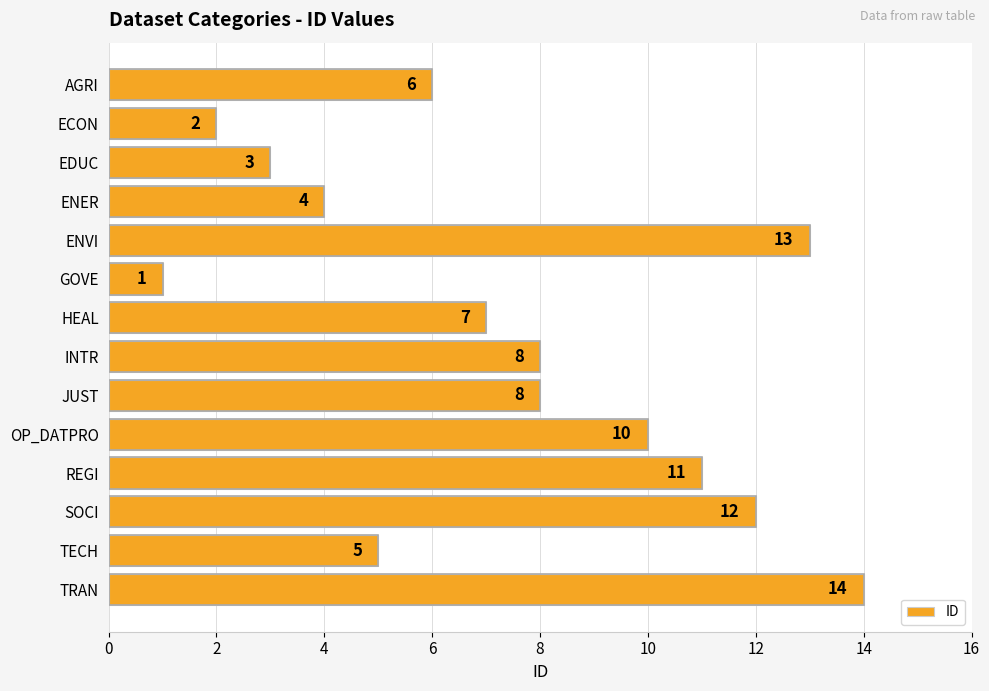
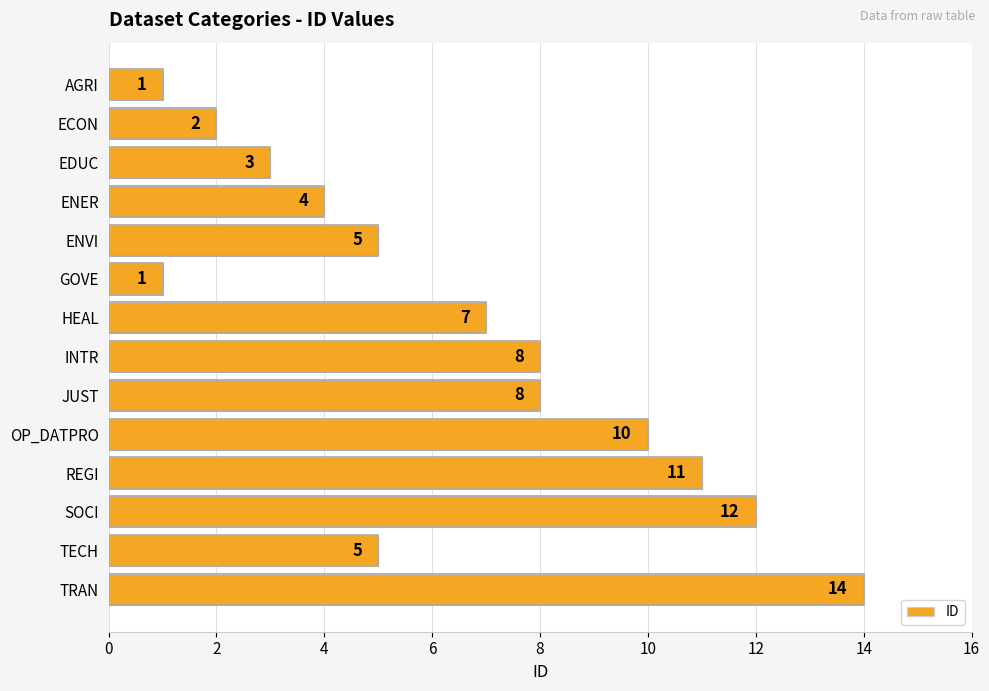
AGRI: 6 -> 1
ENVI: 13 -> 5
